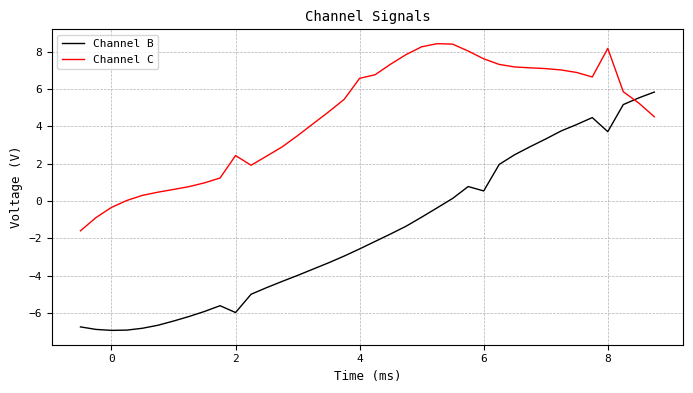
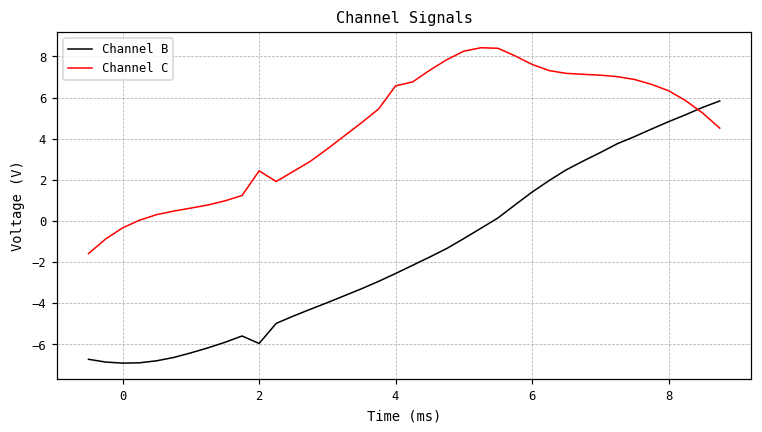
Channel B, 6: 0.5 -> 1.4
Channel B, 8: 3.7 -> 4.8
Channel C, 8: 8.2 -> 6.3
